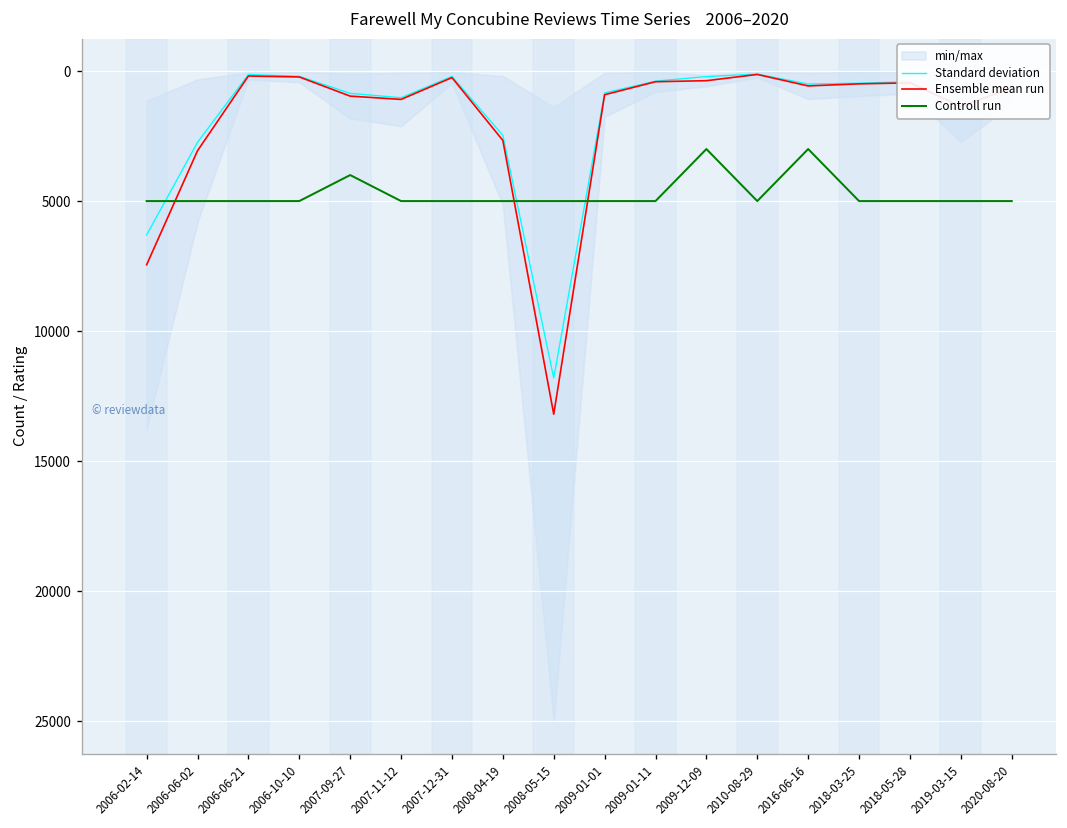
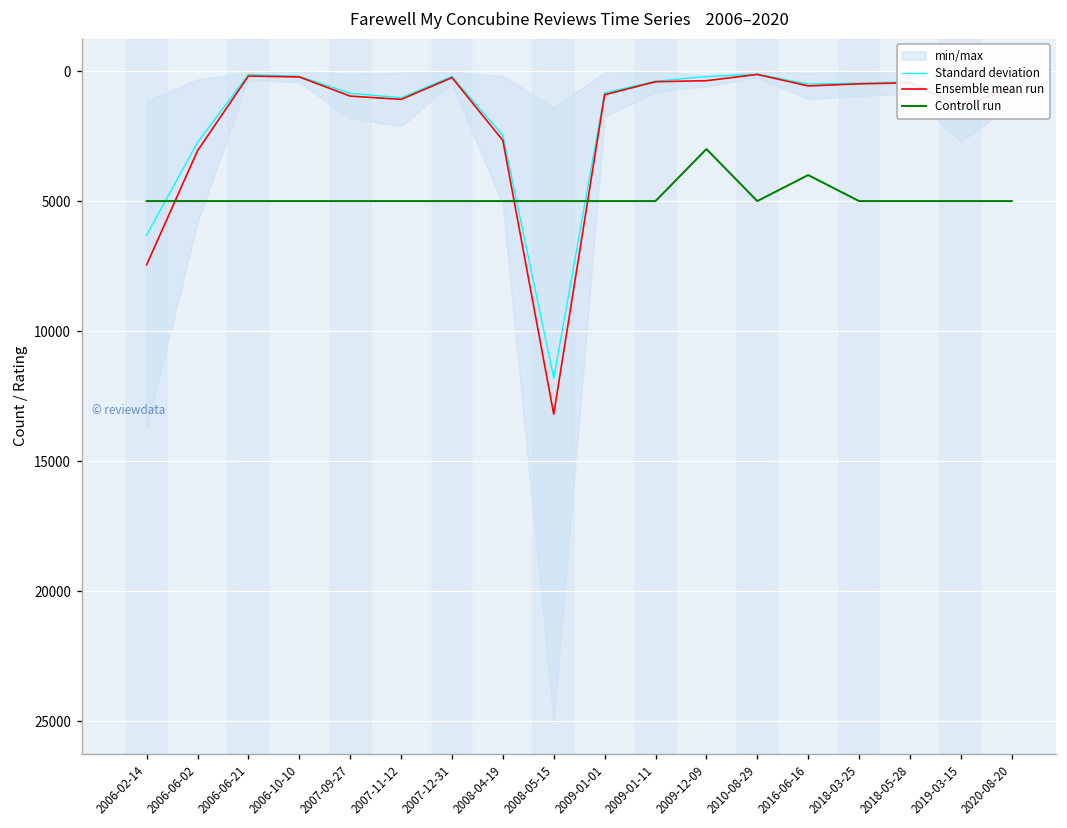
Controll run, 2007-09-27: 4000 -> 5000
Controll run, 2016-06-16: 3000 -> 4000
